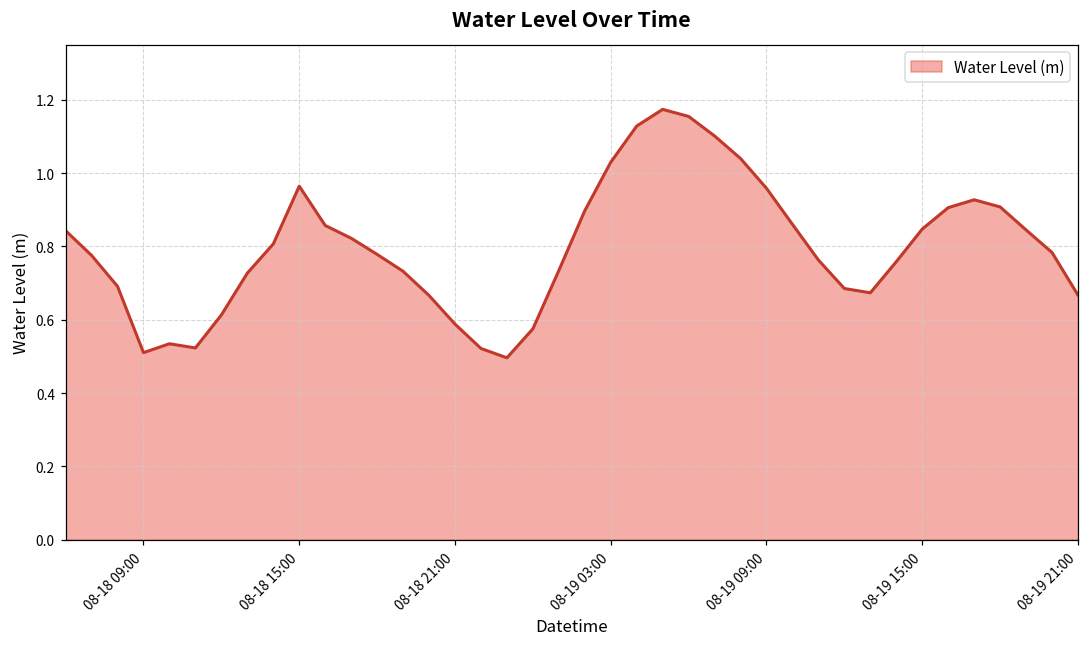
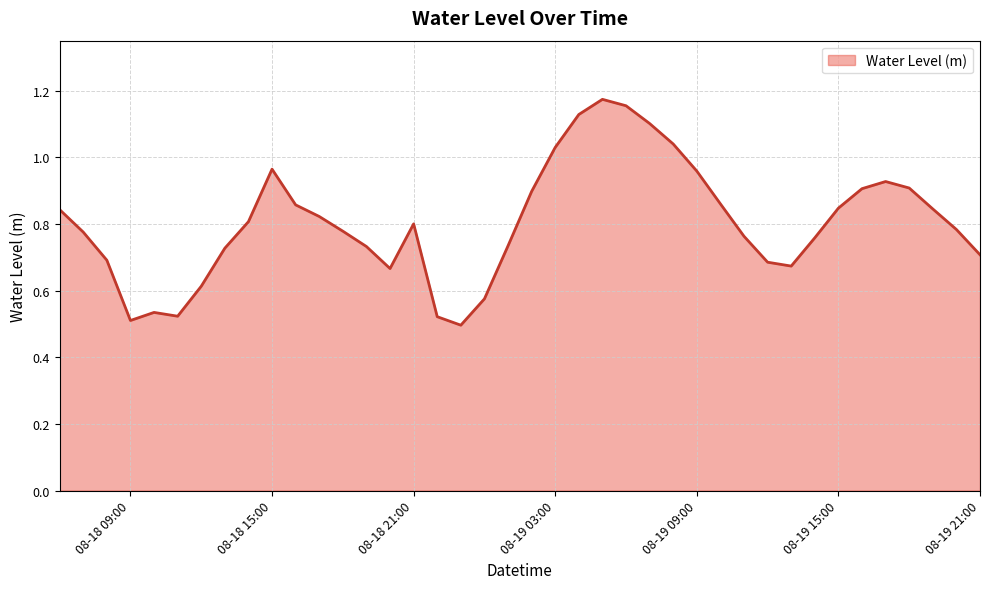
08-18 21:00: 0.59 -> 0.80
08-19 21:00: 0.67 -> 0.71
